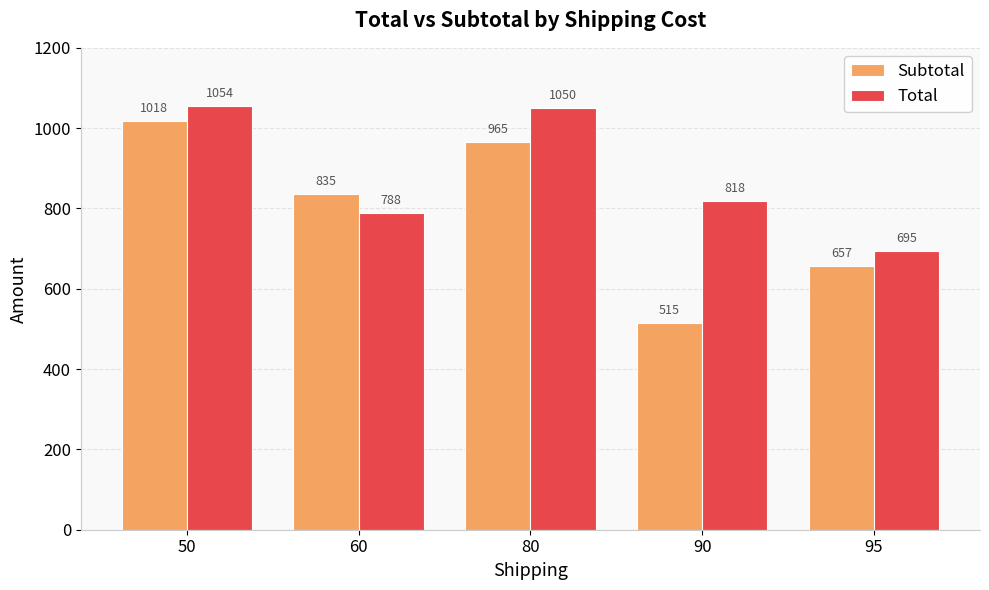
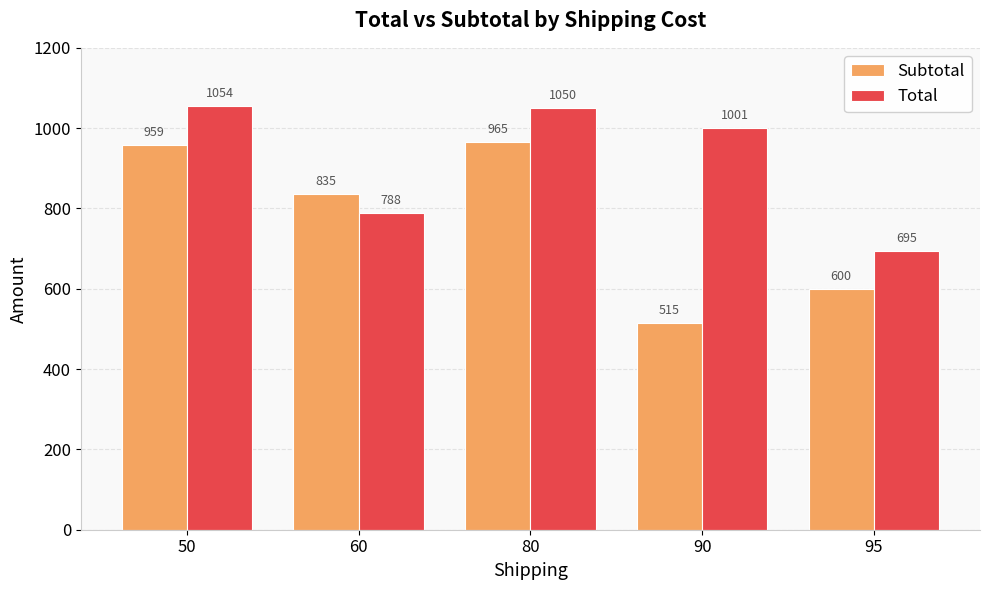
Subtotal, 50: 1018 -> 959
Total, 90: 818 -> 1001
Subtotal, 95: 657 -> 600
